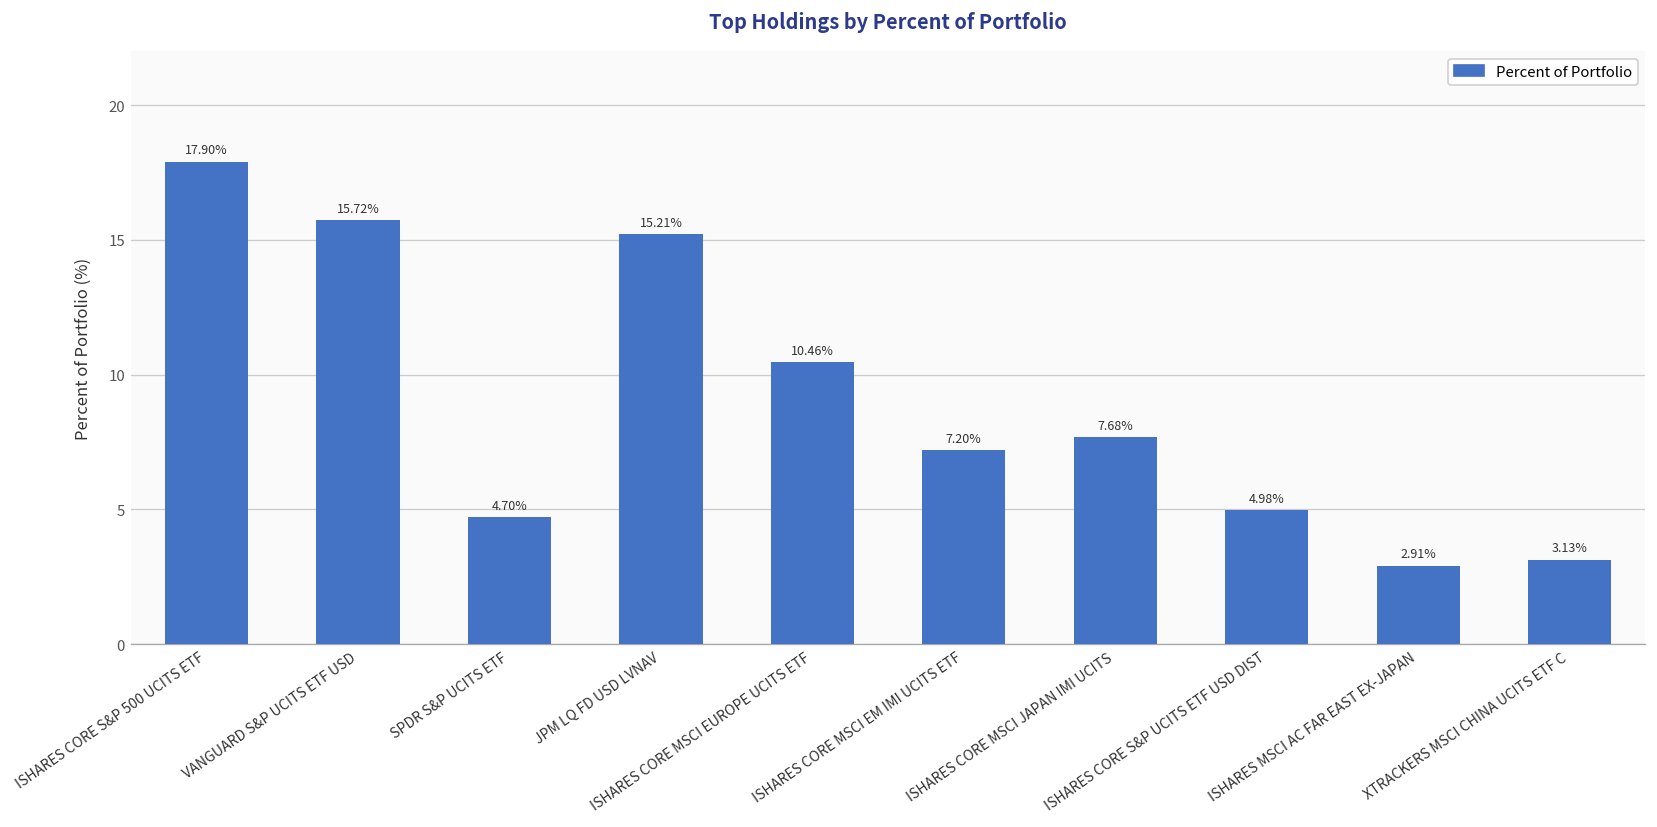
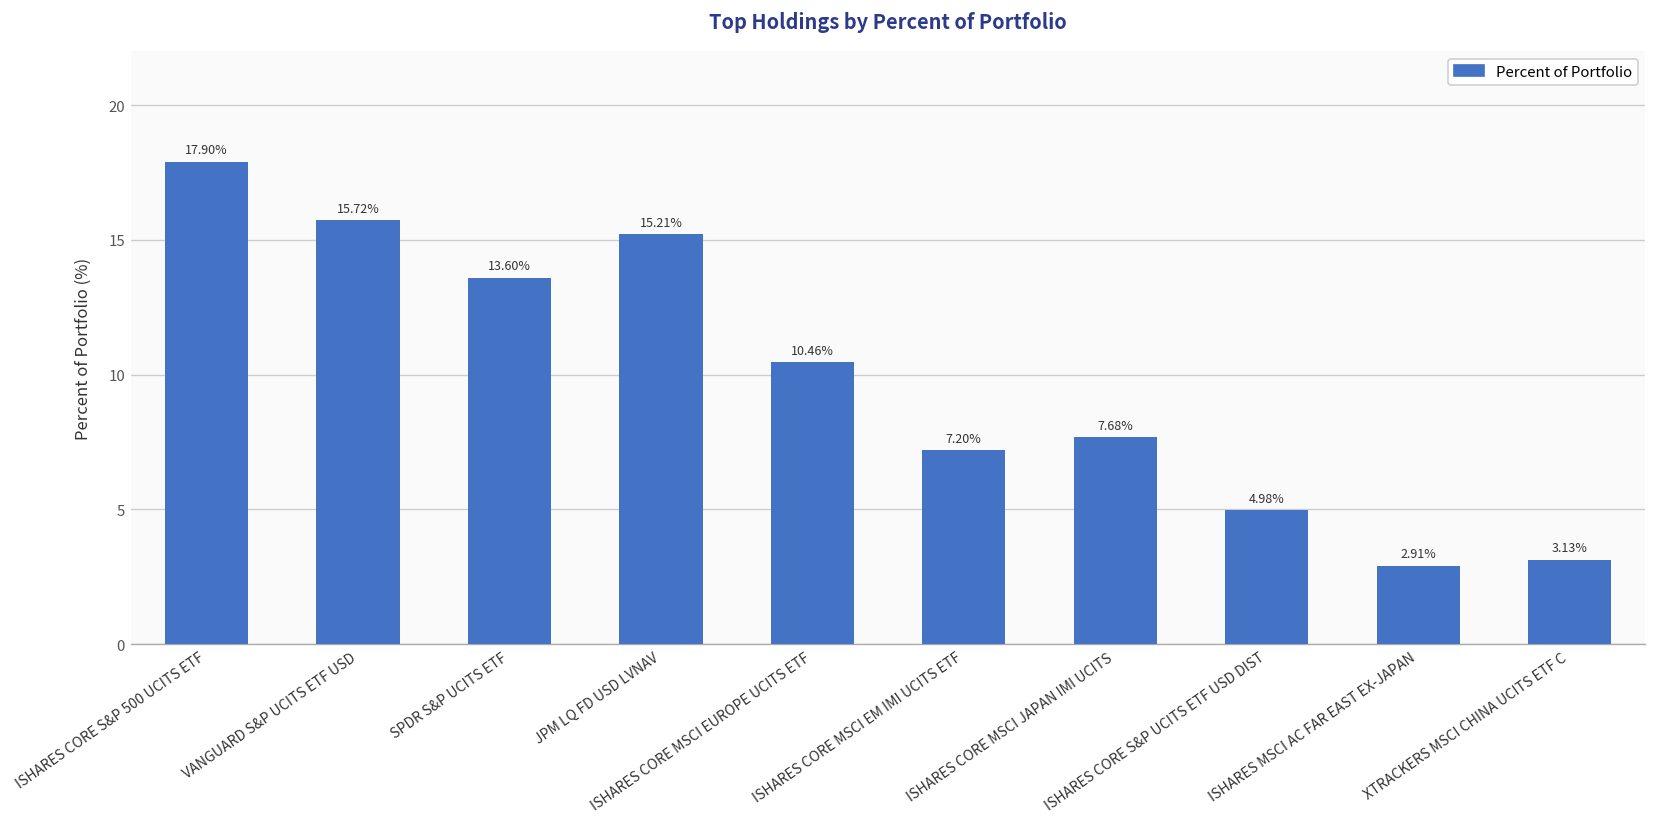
SPDR S&P UCITS ETF: 4.70% -> 13.60%
